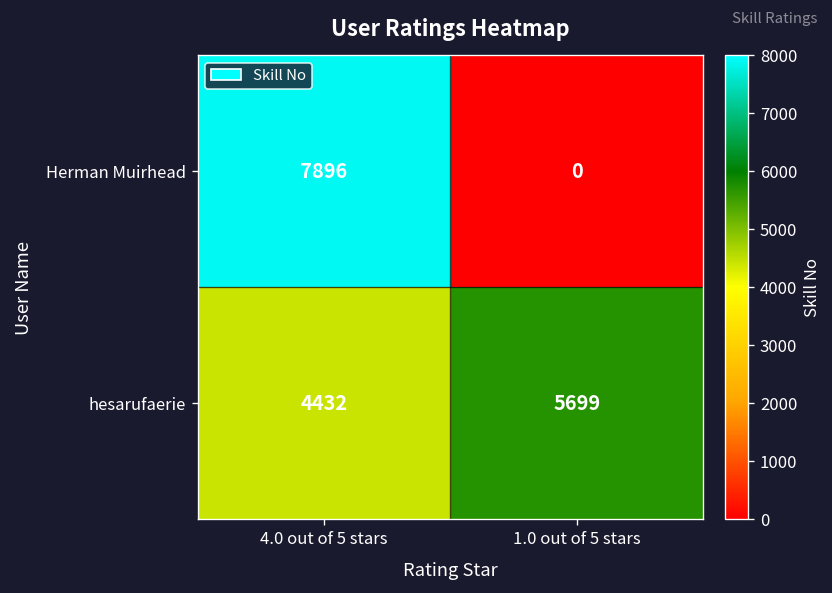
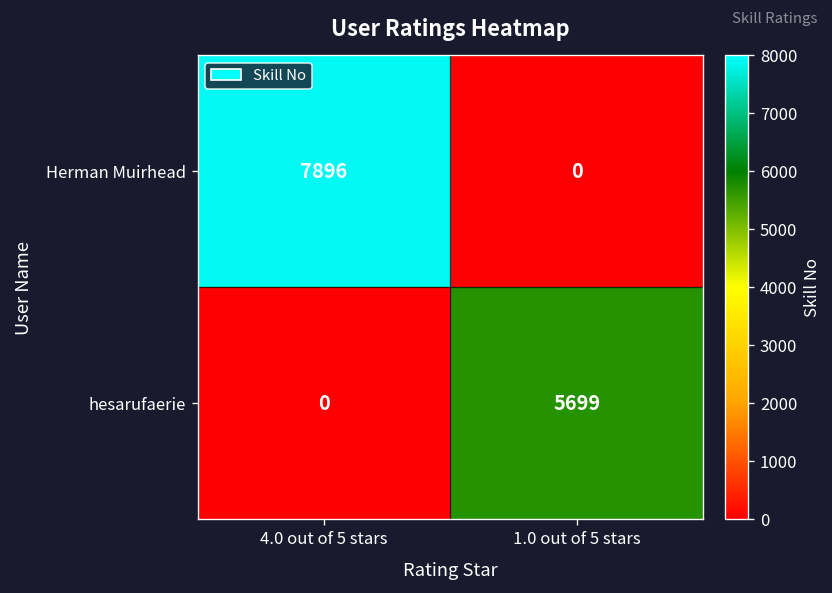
hesarufaerie, 4.0 out of 5 stars: 4432 -> 0
